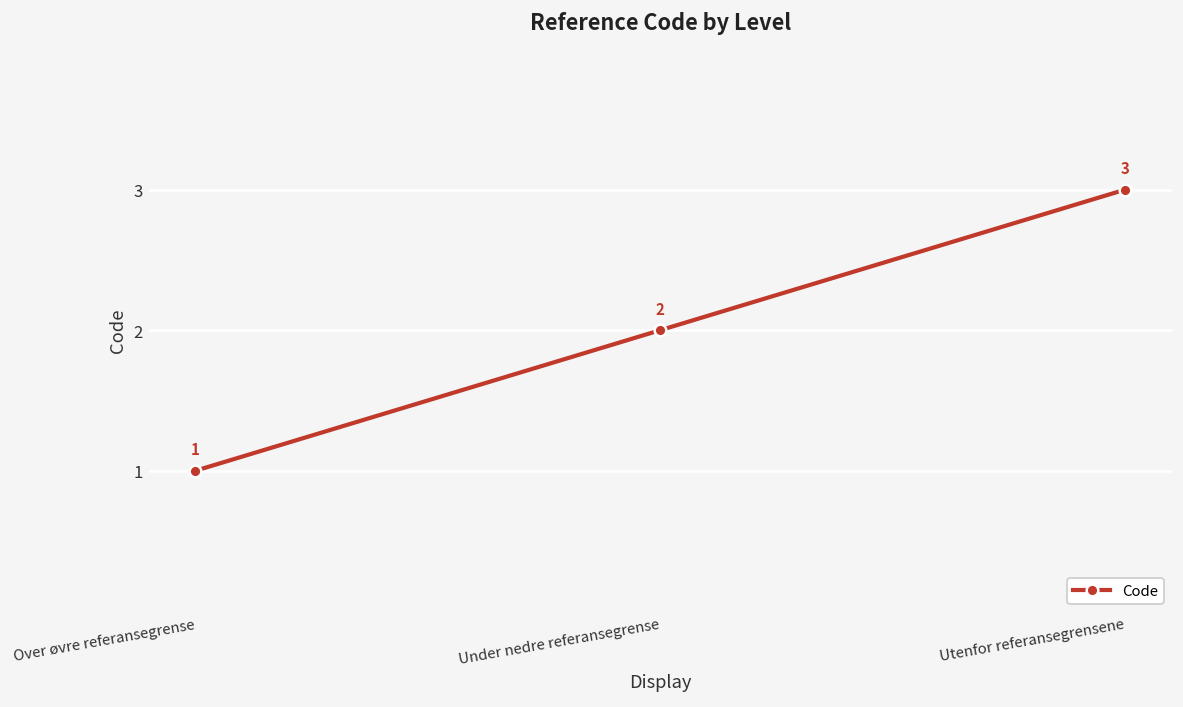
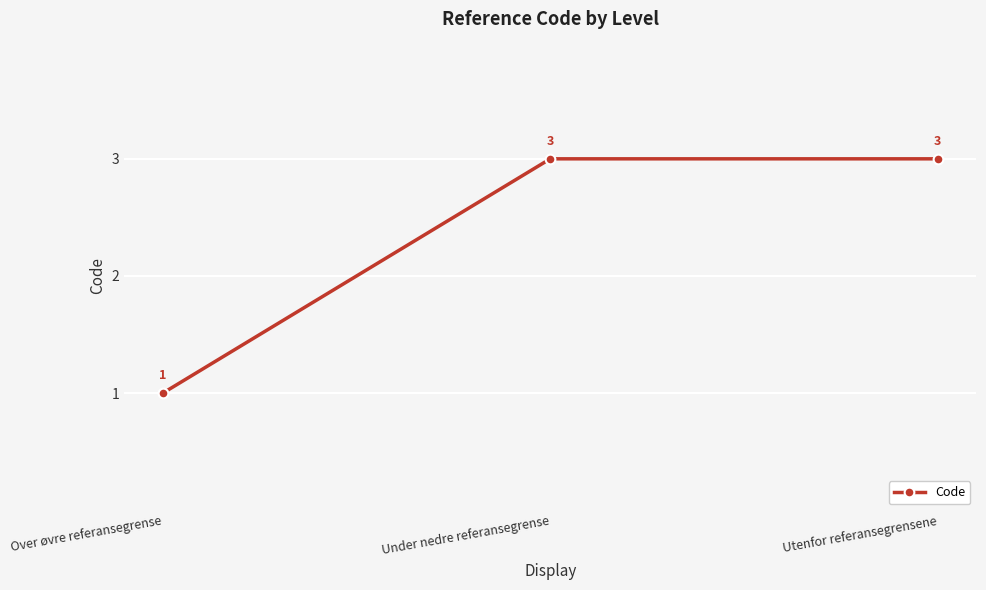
Under nedre referansegrense: 2 -> 3
